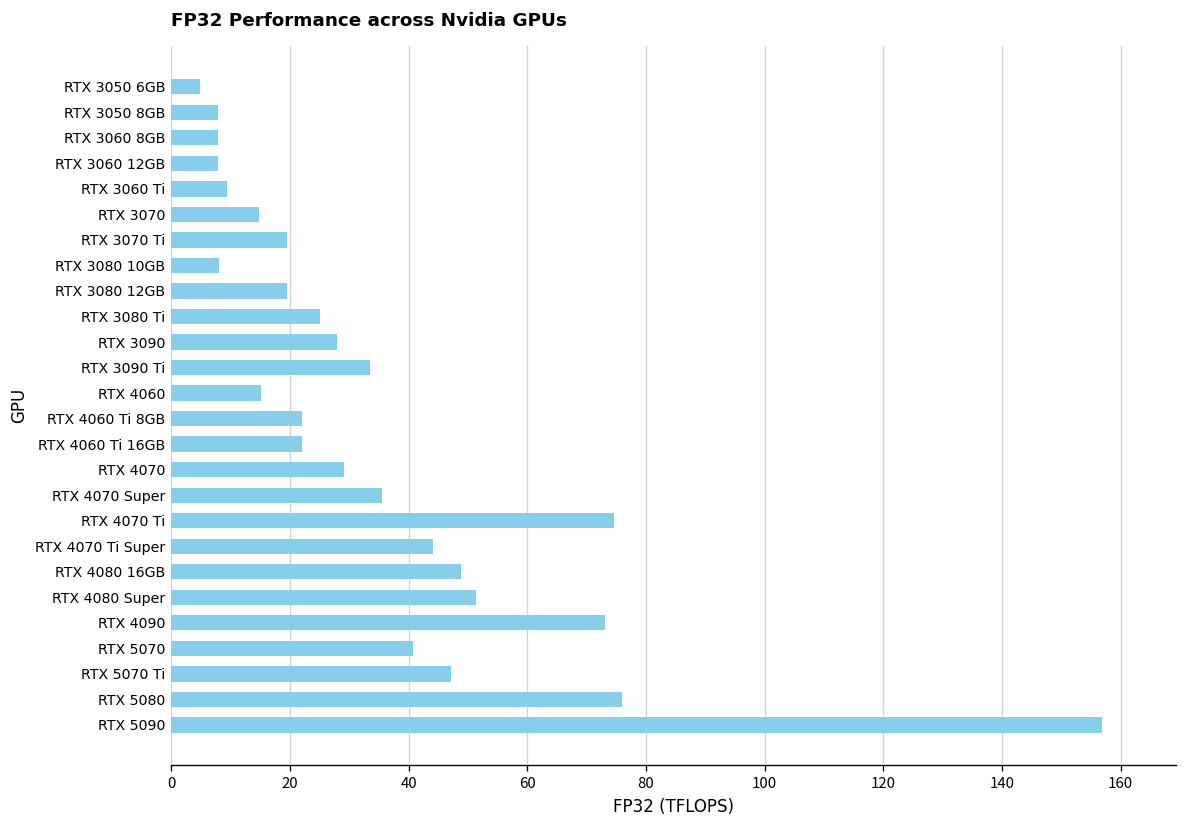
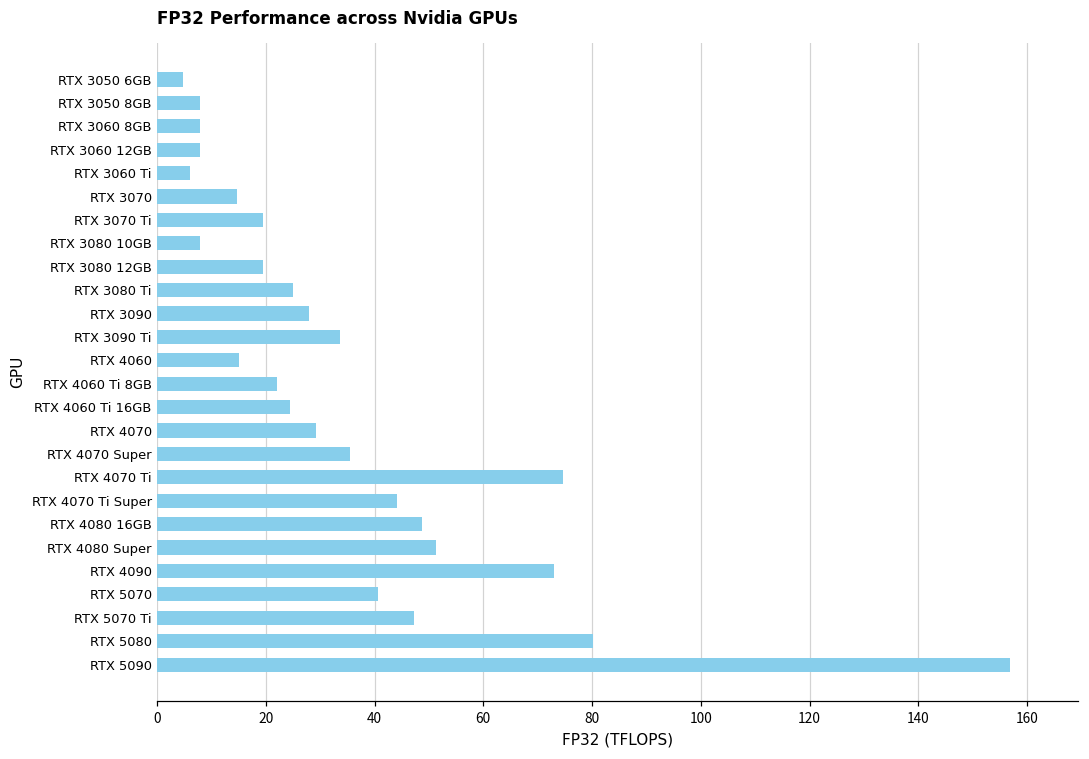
RTX 3060 Ti: 9 -> 6
RTX 4060 Ti 16GB: 22 -> 24
RTX 5080: 76 -> 80
